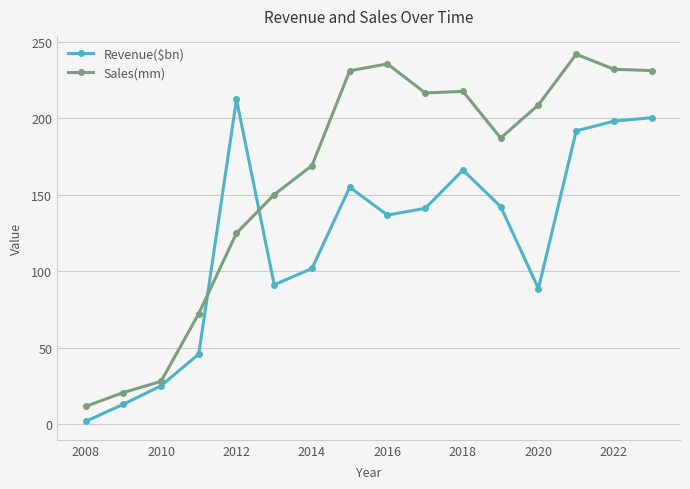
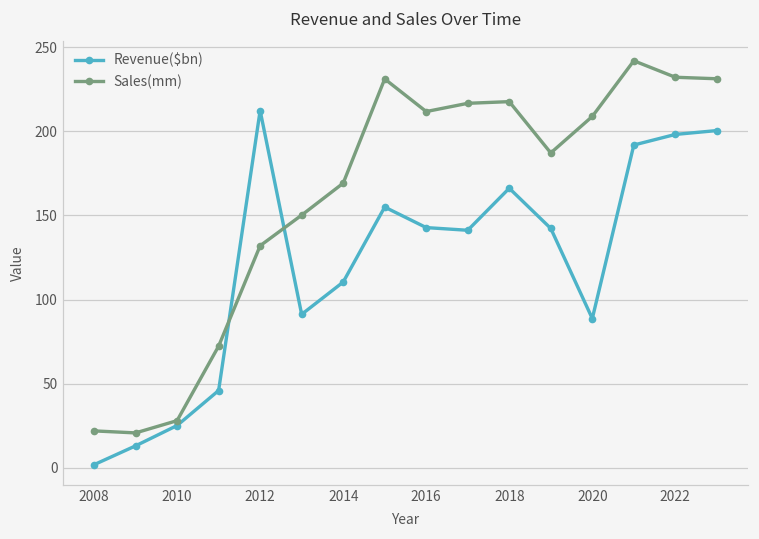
Sales(mm), 2008: 12 -> 22
Sales(mm), 2012: 125 -> 132
Revenue($bn), 2014: 102 -> 110
Revenue($bn), 2016: 137 -> 143
Sales(mm), 2016: 236 -> 212
